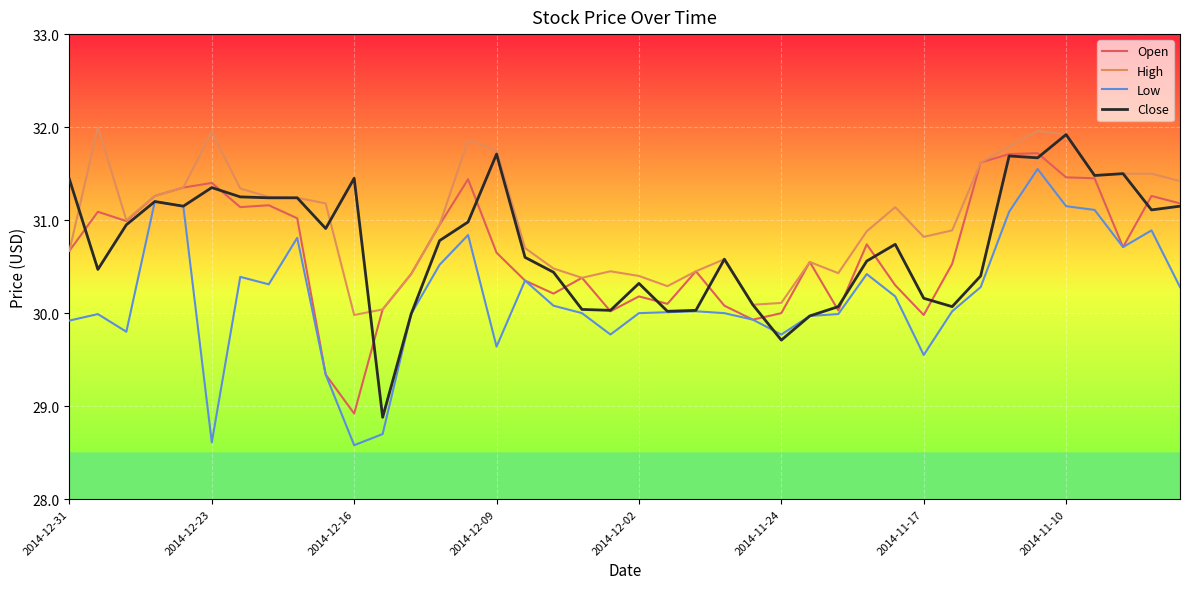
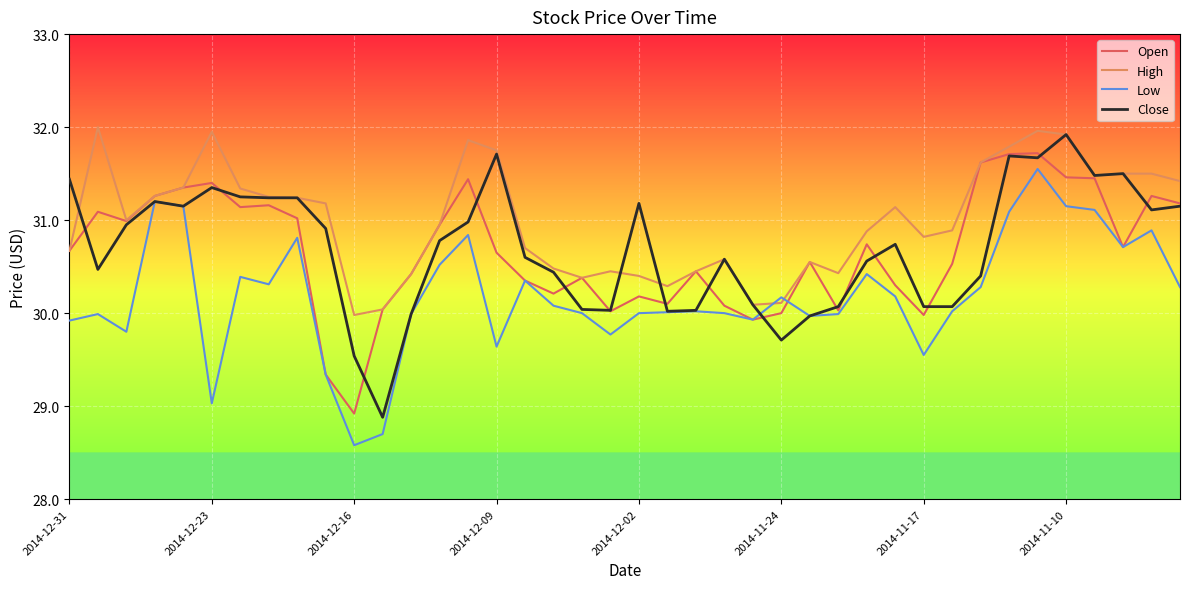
Low, 2014-12-23: 28.6 -> 29.0
Close, 2014-12-16: 31.5 -> 29.5
Close, 2014-12-02: 30.3 -> 31.2
Low, 2014-11-24: 29.8 -> 30.2
Close, 2014-11-17: 30.2 -> 30.1
